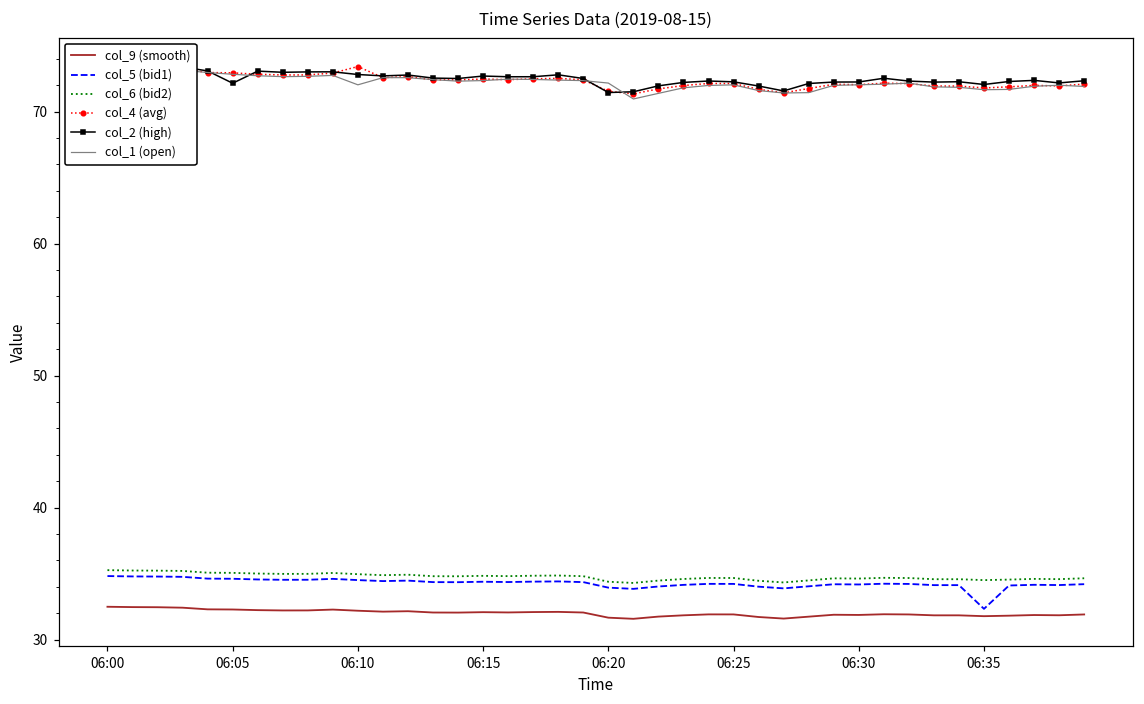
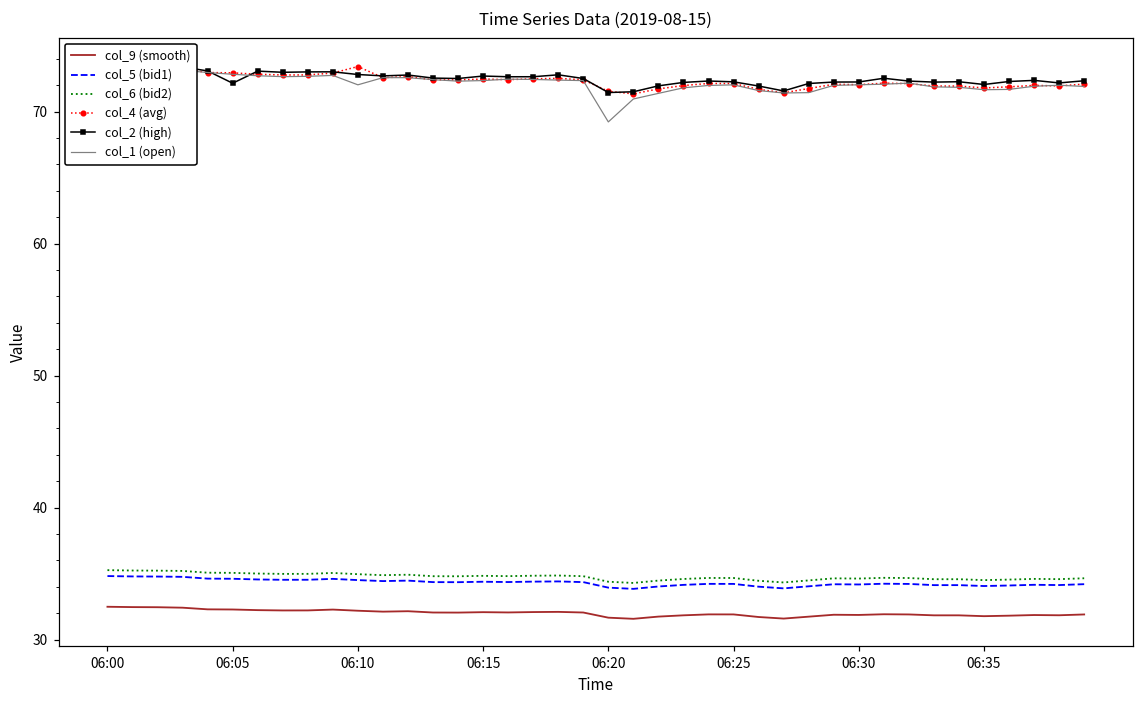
col_1 (open), 06:20: 72.2 -> 69.2
col_5 (bid1), 06:35: 32.3 -> 34.1
